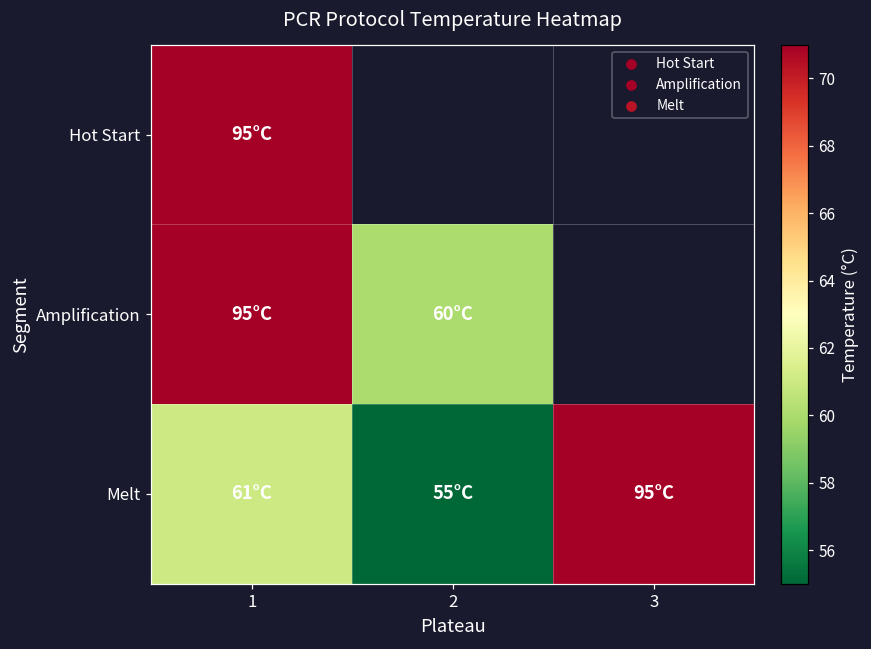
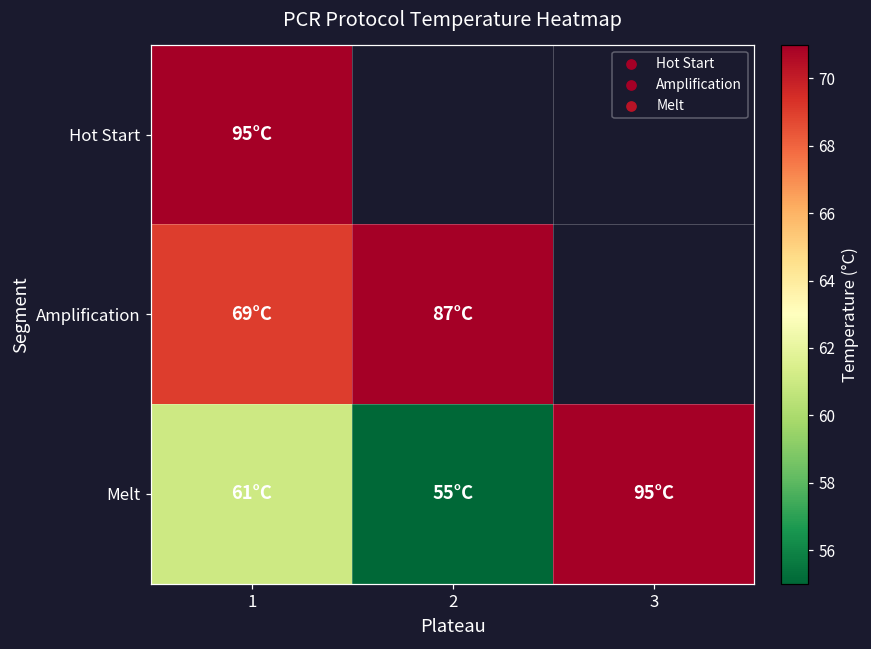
Amplification, 1: 95°C -> 69°C
Amplification, 2: 60°C -> 87°C
